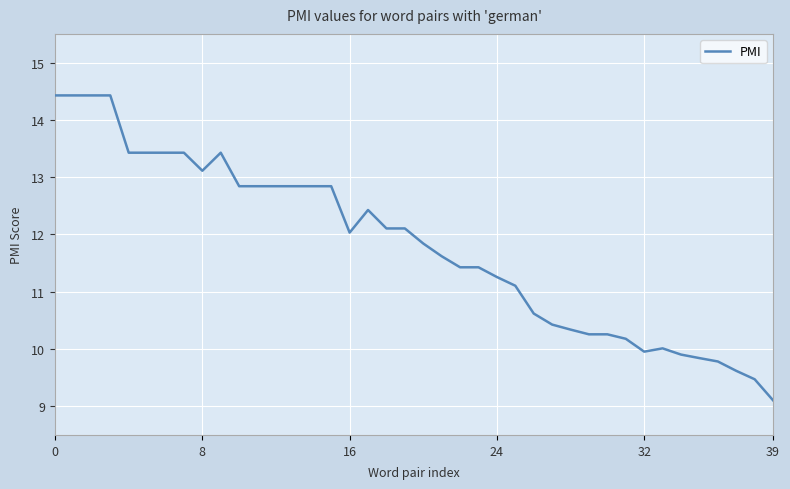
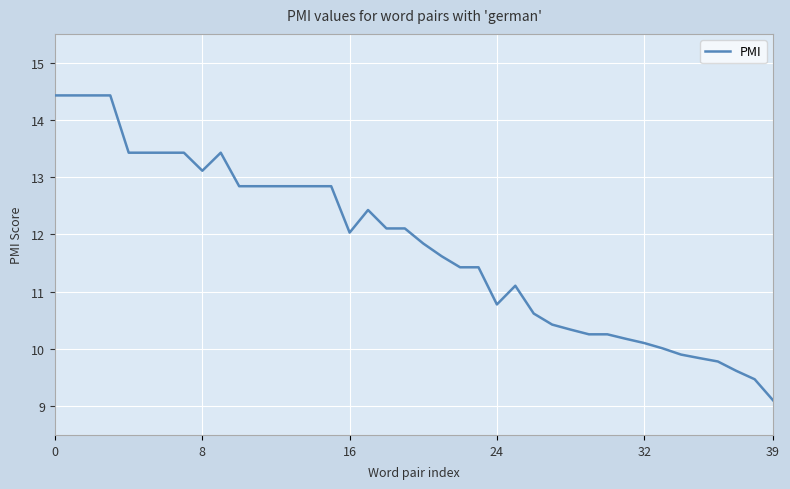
24: 11.3 -> 10.8
32: 10.0 -> 10.1
